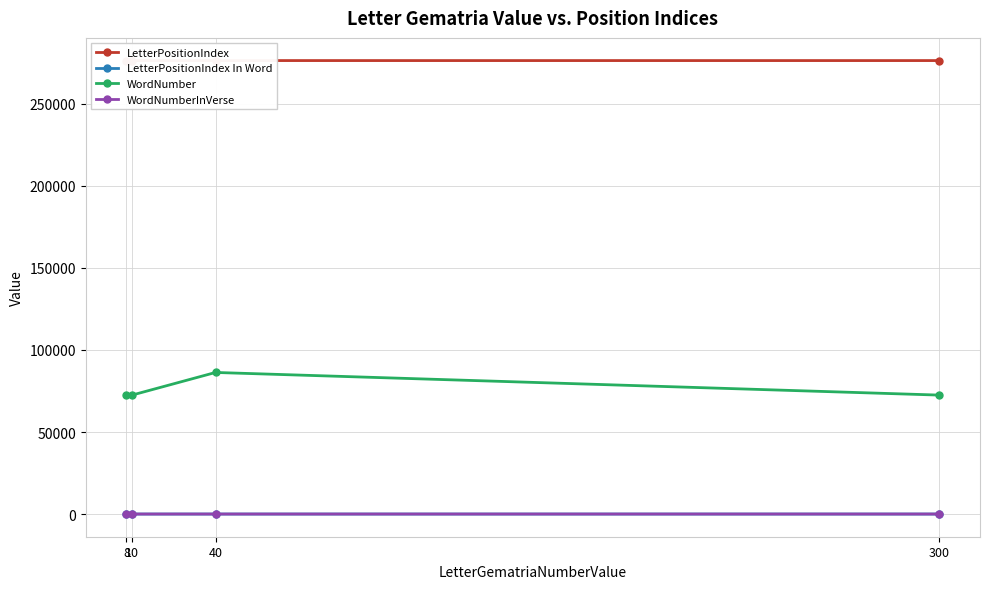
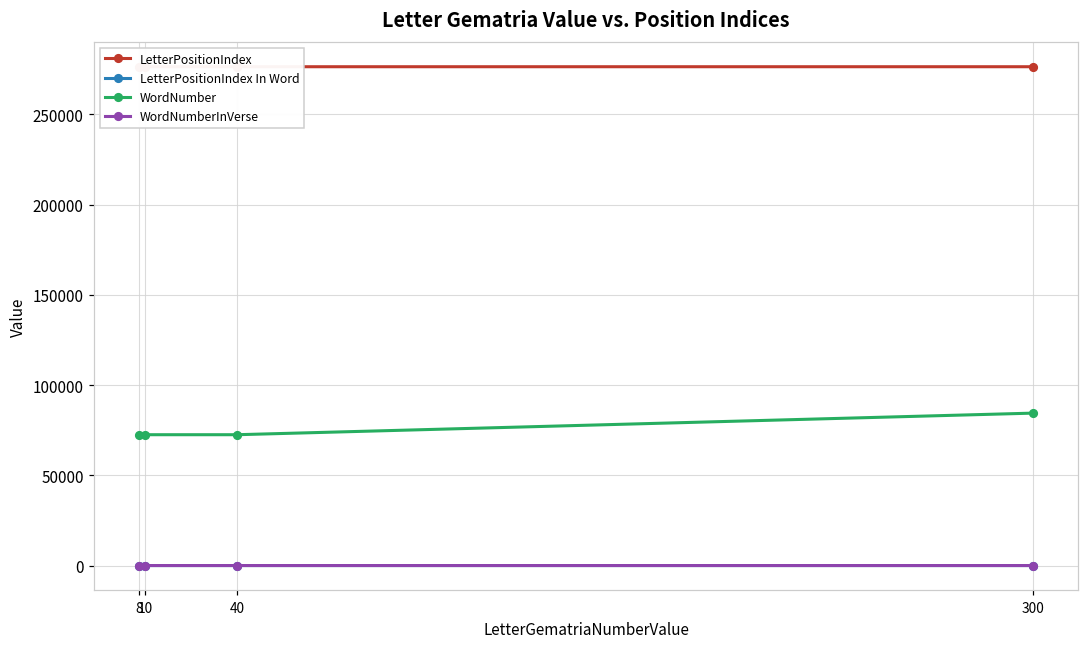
WordNumber, 40: 86000 -> 72000
WordNumber, 300: 72000 -> 84000
